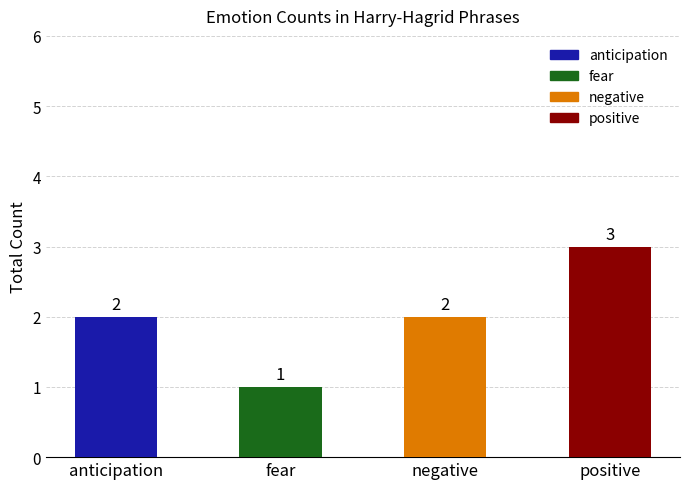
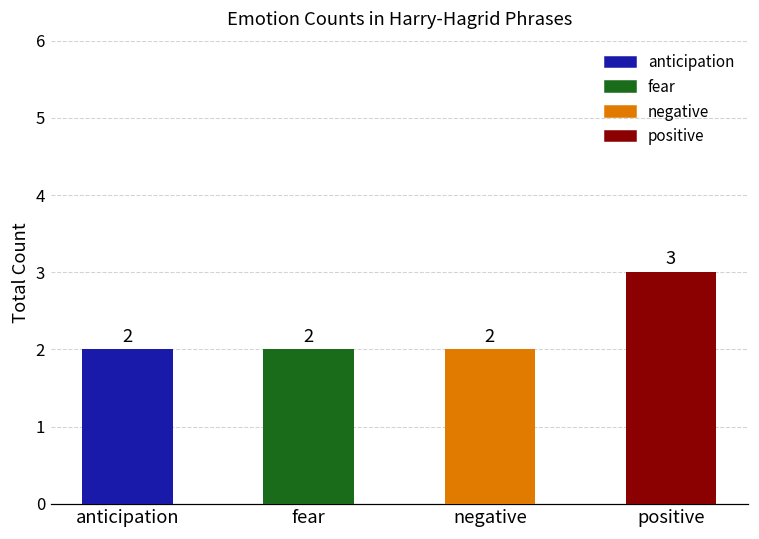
fear: 1 -> 2
